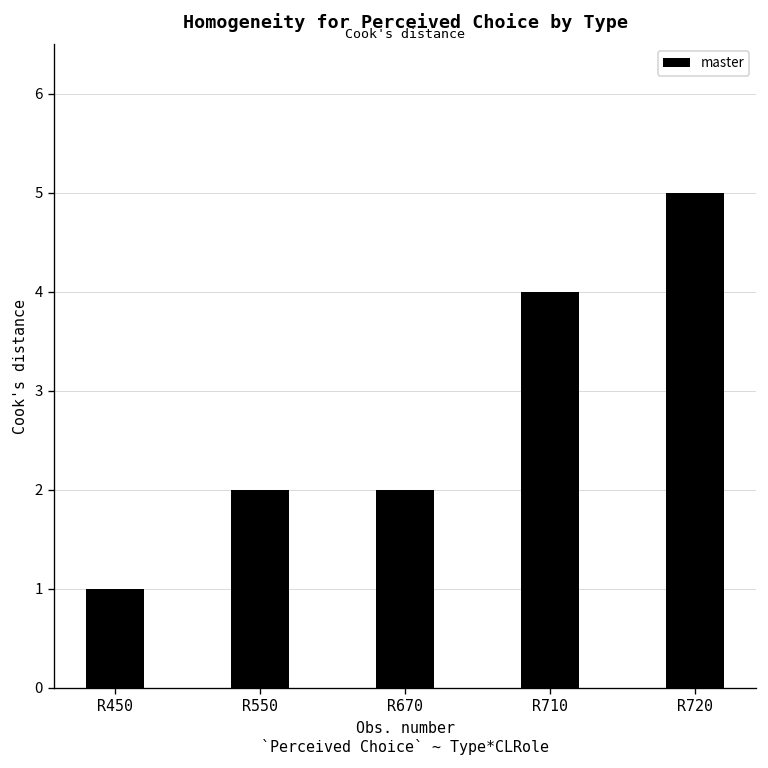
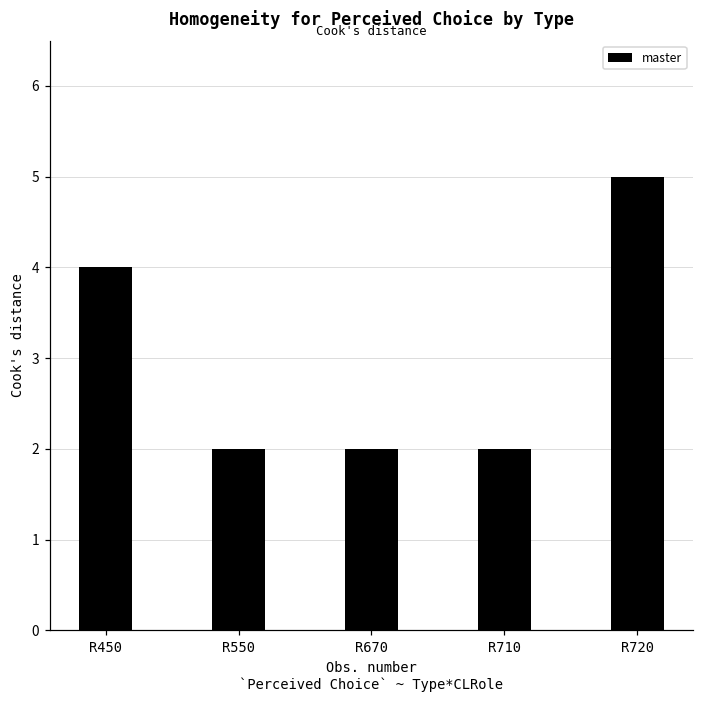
R450: 1 -> 4
R710: 4 -> 2
